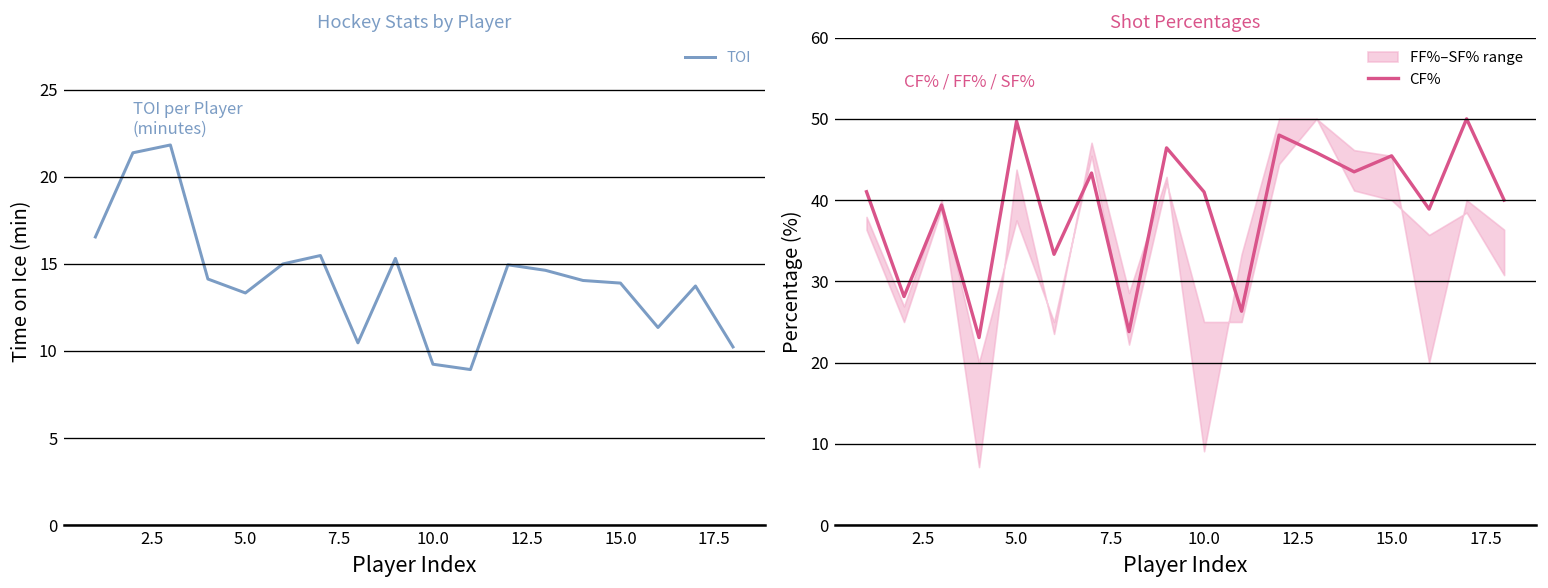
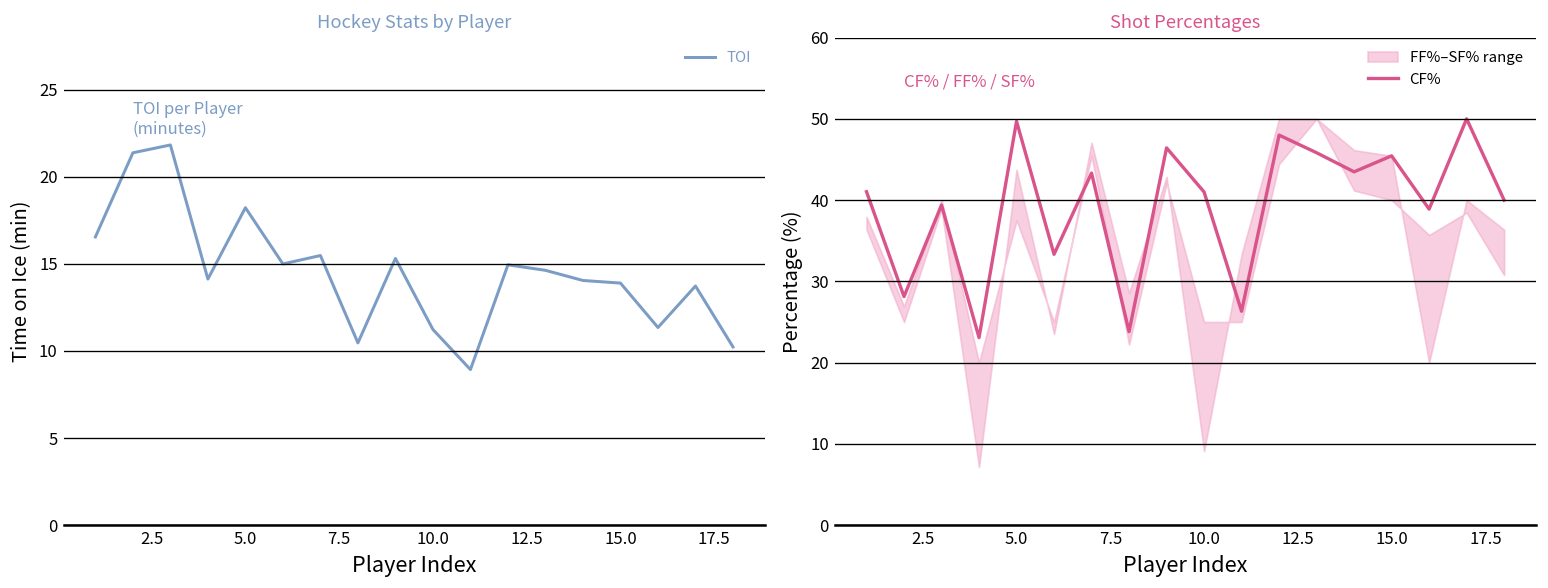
Hockey Stats by Player, 5.0: 13.3 -> 18.2
Hockey Stats by Player, 10.0: 9.2 -> 11.2
